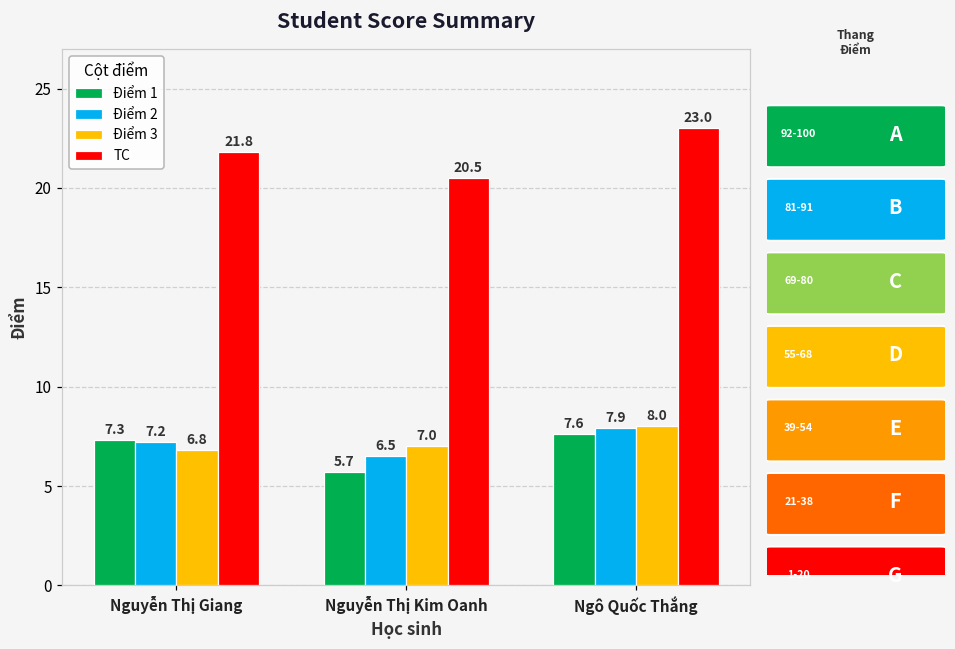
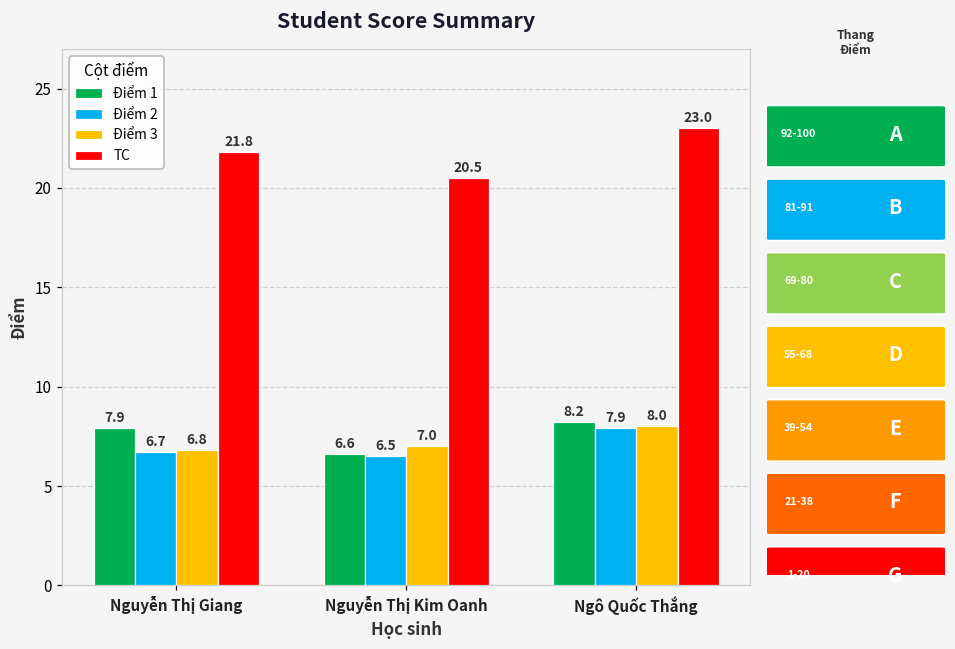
Điểm 1, Nguyễn Thị Giang: 7.3 -> 7.9
Điểm 2, Nguyễn Thị Giang: 7.2 -> 6.7
Điểm 1, Nguyễn Thị Kim Oanh: 5.7 -> 6.6
Điểm 1, Ngô Quốc Thắng: 7.6 -> 8.2
